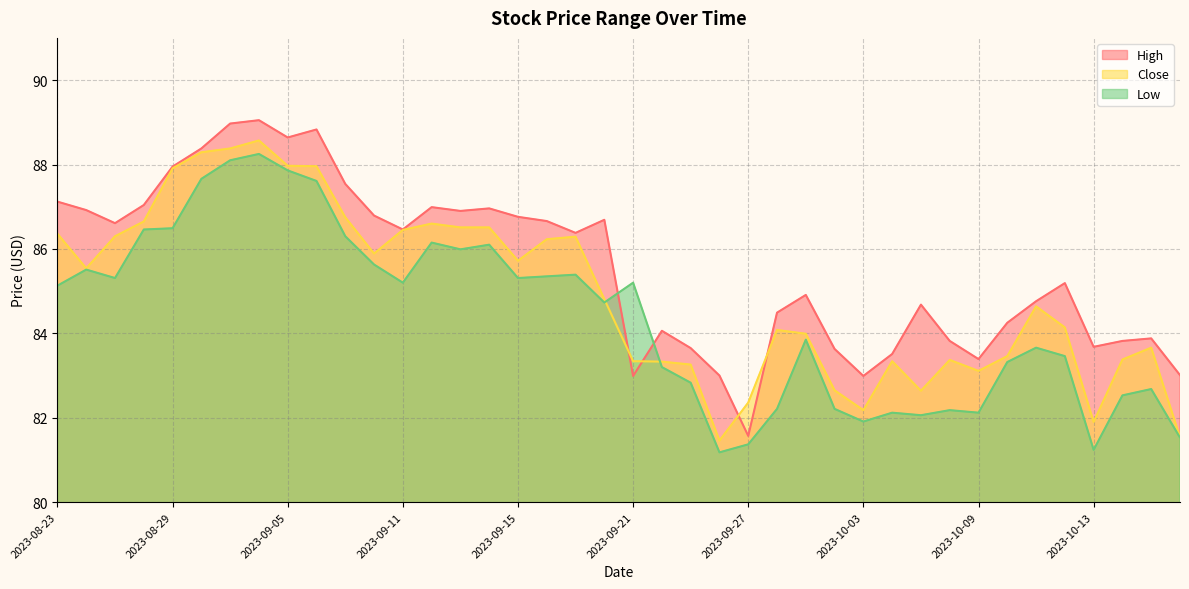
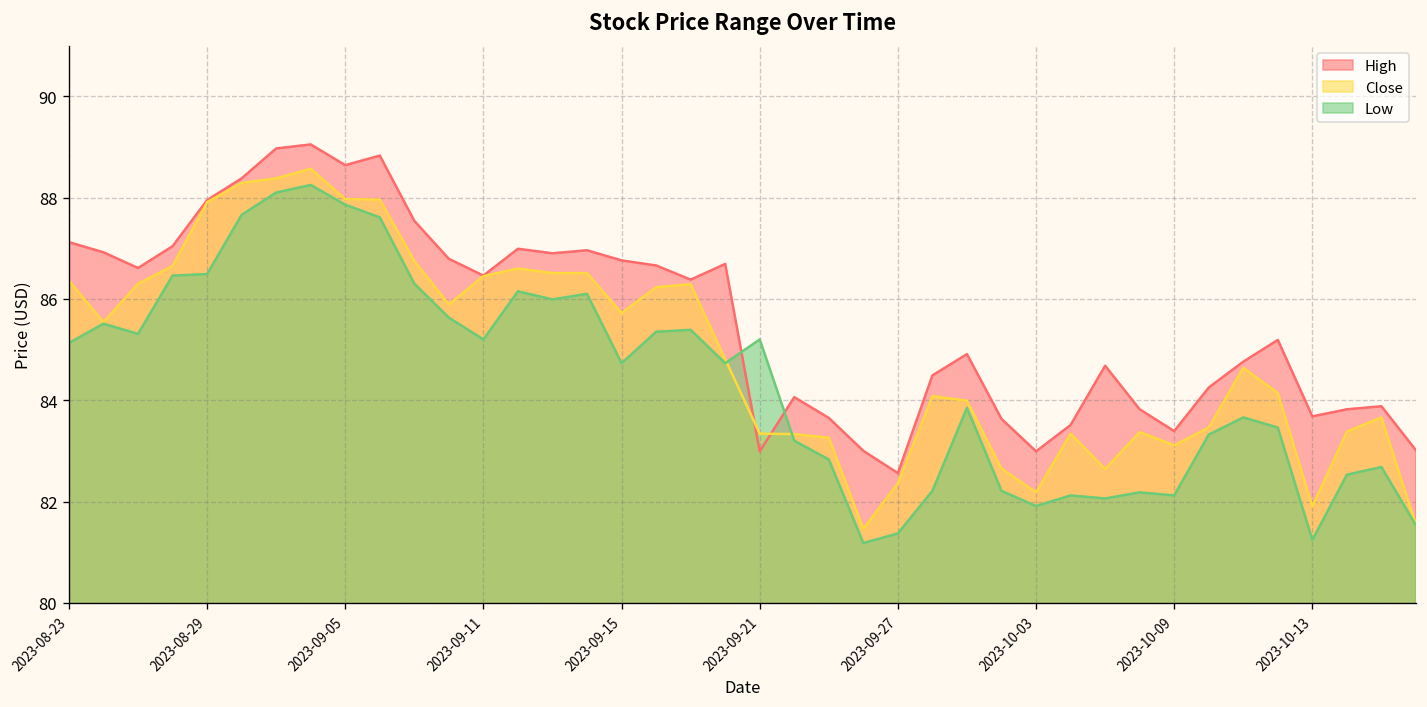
Low, 2023-09-15: 85.3 -> 84.7
High, 2023-09-27: 81.6 -> 82.6
